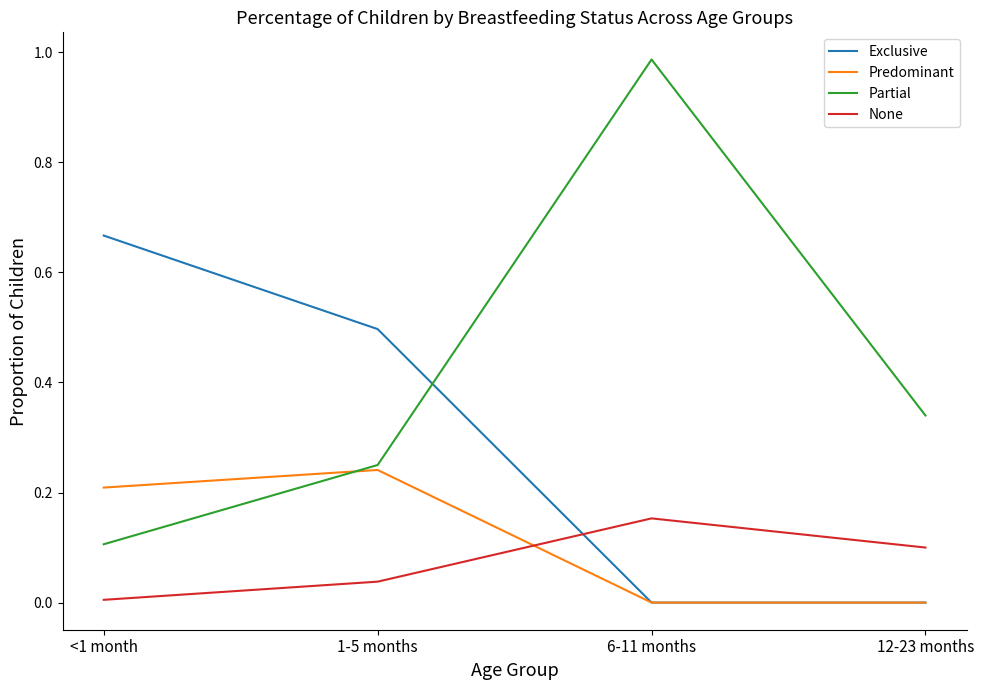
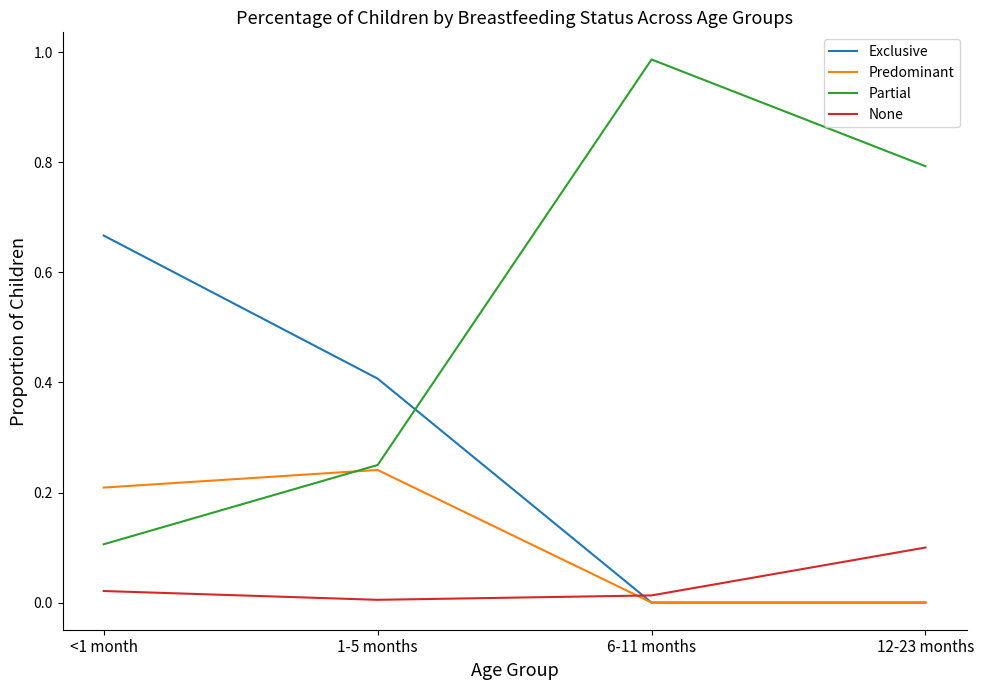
None, <1 month: 0.01 -> 0.02
Exclusive, 1-5 months: 0.50 -> 0.41
None, 1-5 months: 0.04 -> 0.01
None, 6-11 months: 0.15 -> 0.01
Partial, 12-23 months: 0.34 -> 0.79
